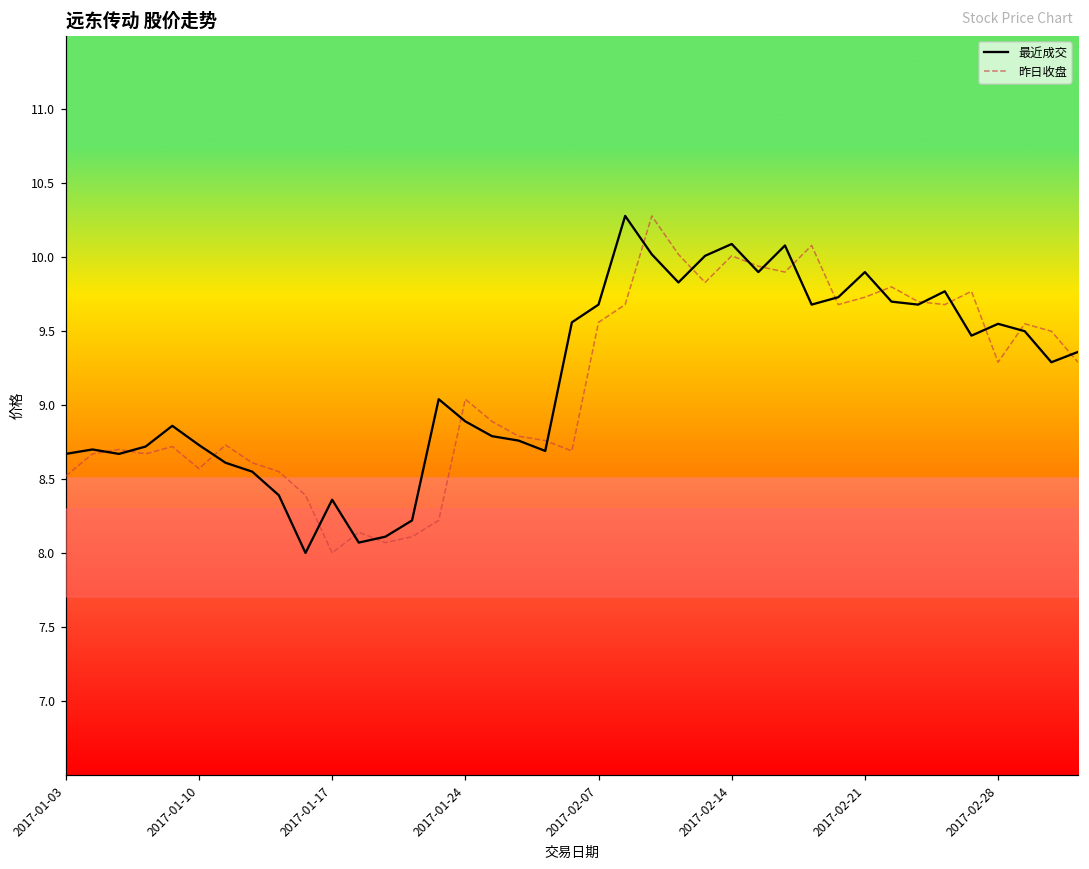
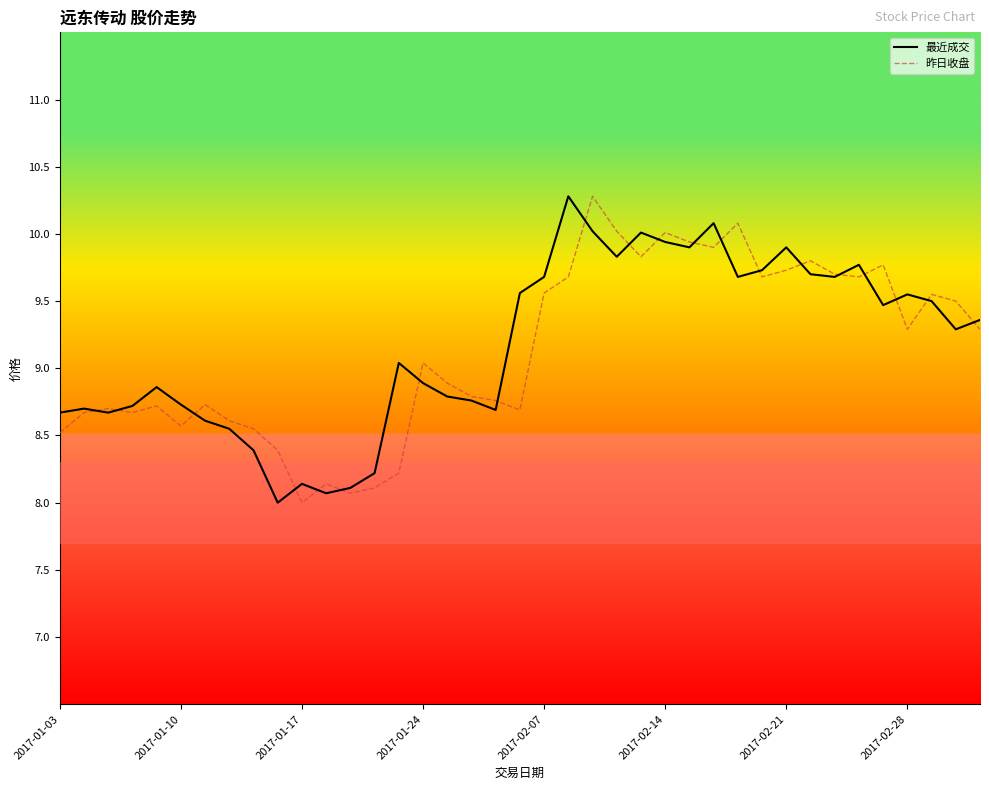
最近成交, 2017-01-17: 8.36 -> 8.14
最近成交, 2017-02-14: 10.09 -> 9.94
